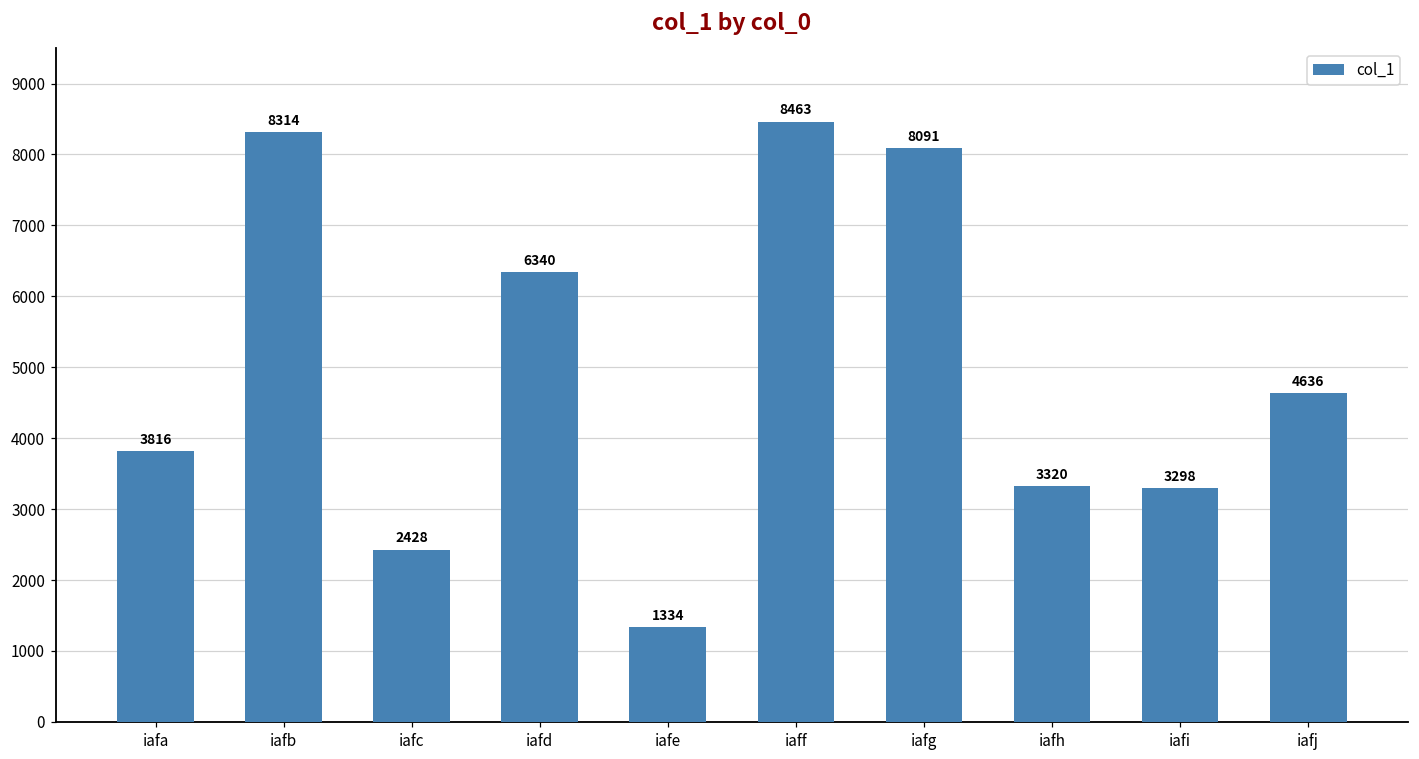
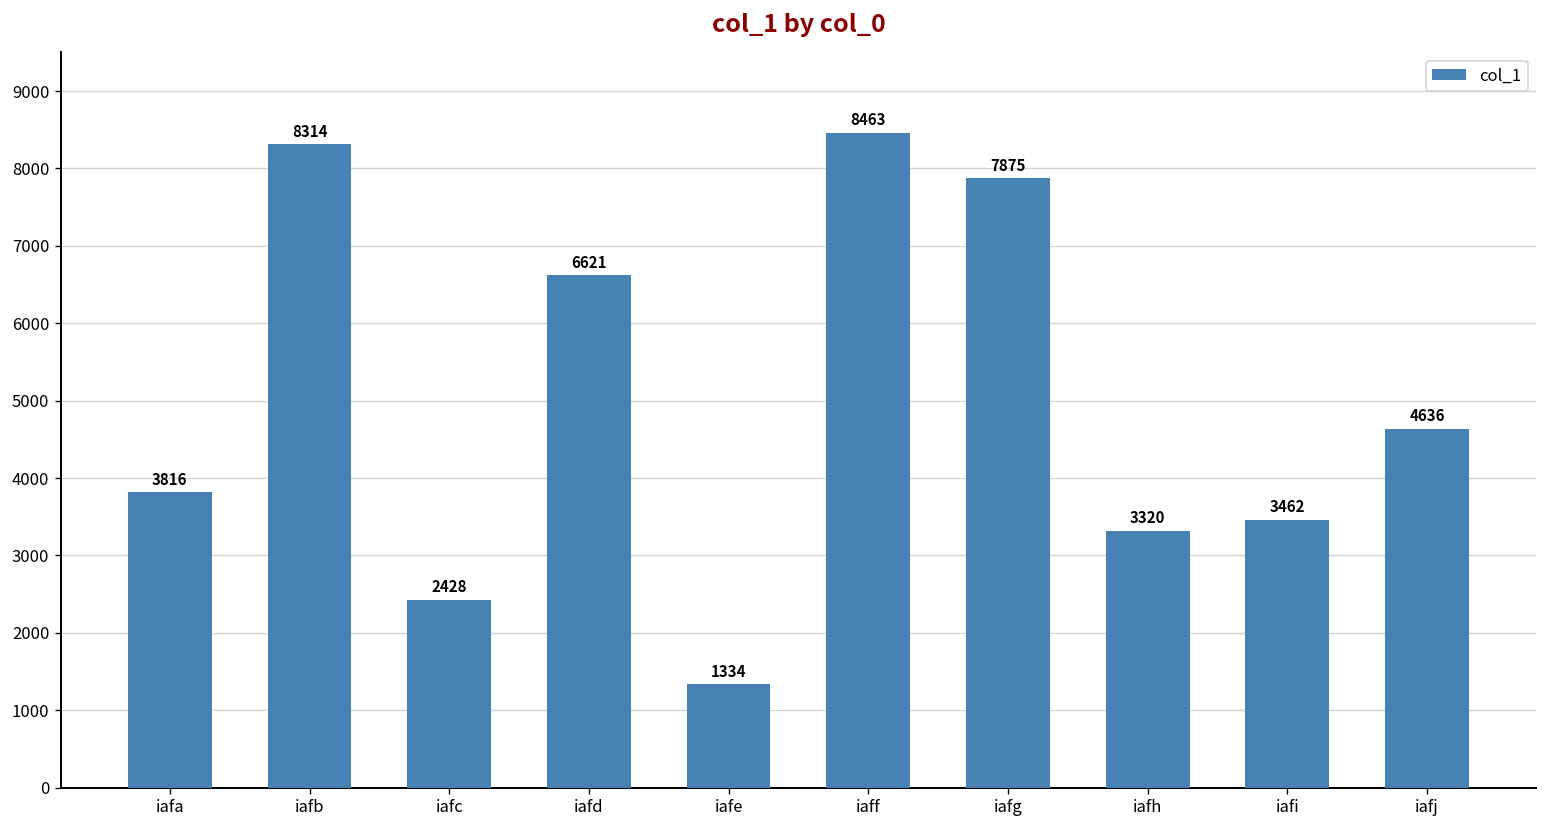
iafd: 6340 -> 6621
iafg: 8091 -> 7875
iafi: 3298 -> 3462
